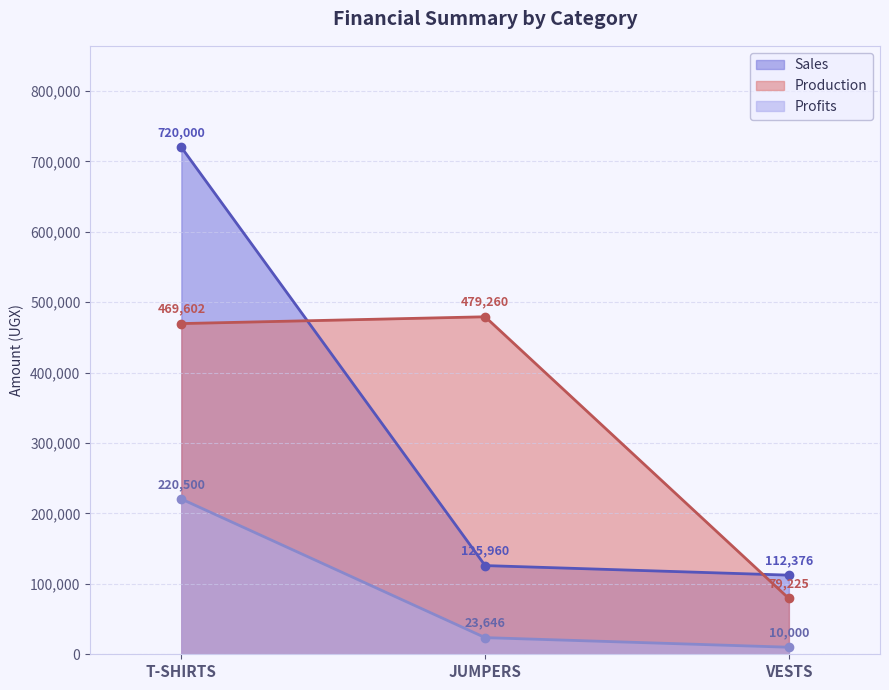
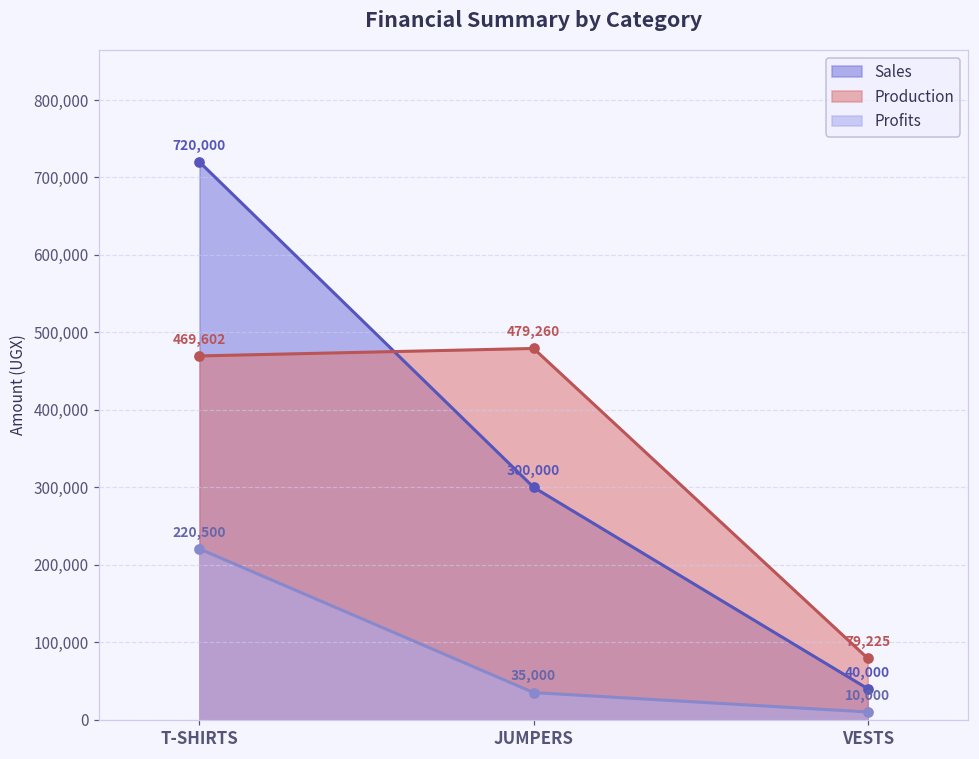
Sales, JUMPERS: 125,960 -> 300,000
Profits, JUMPERS: 23,646 -> 35,000
Sales, VESTS: 112,376 -> 40,000
